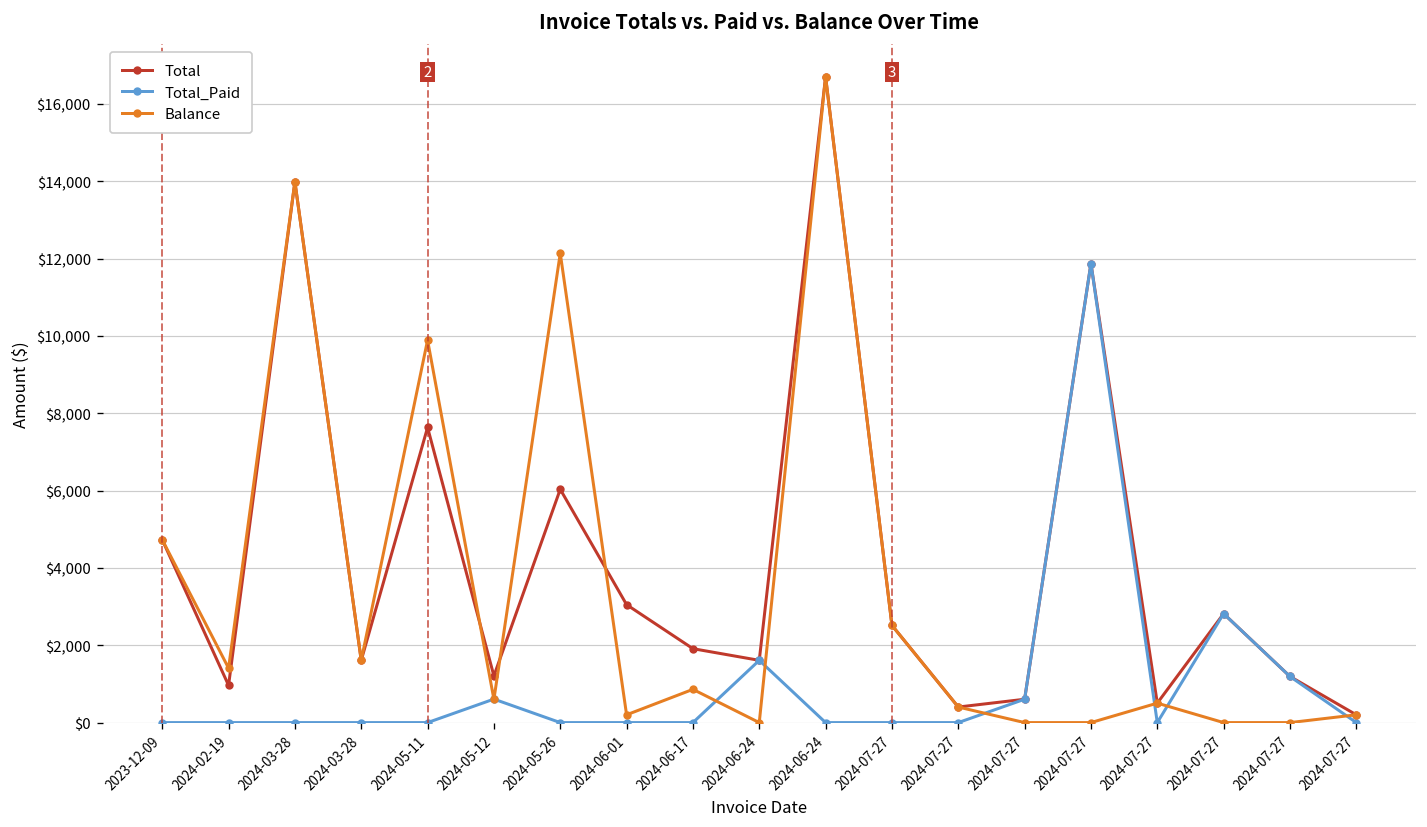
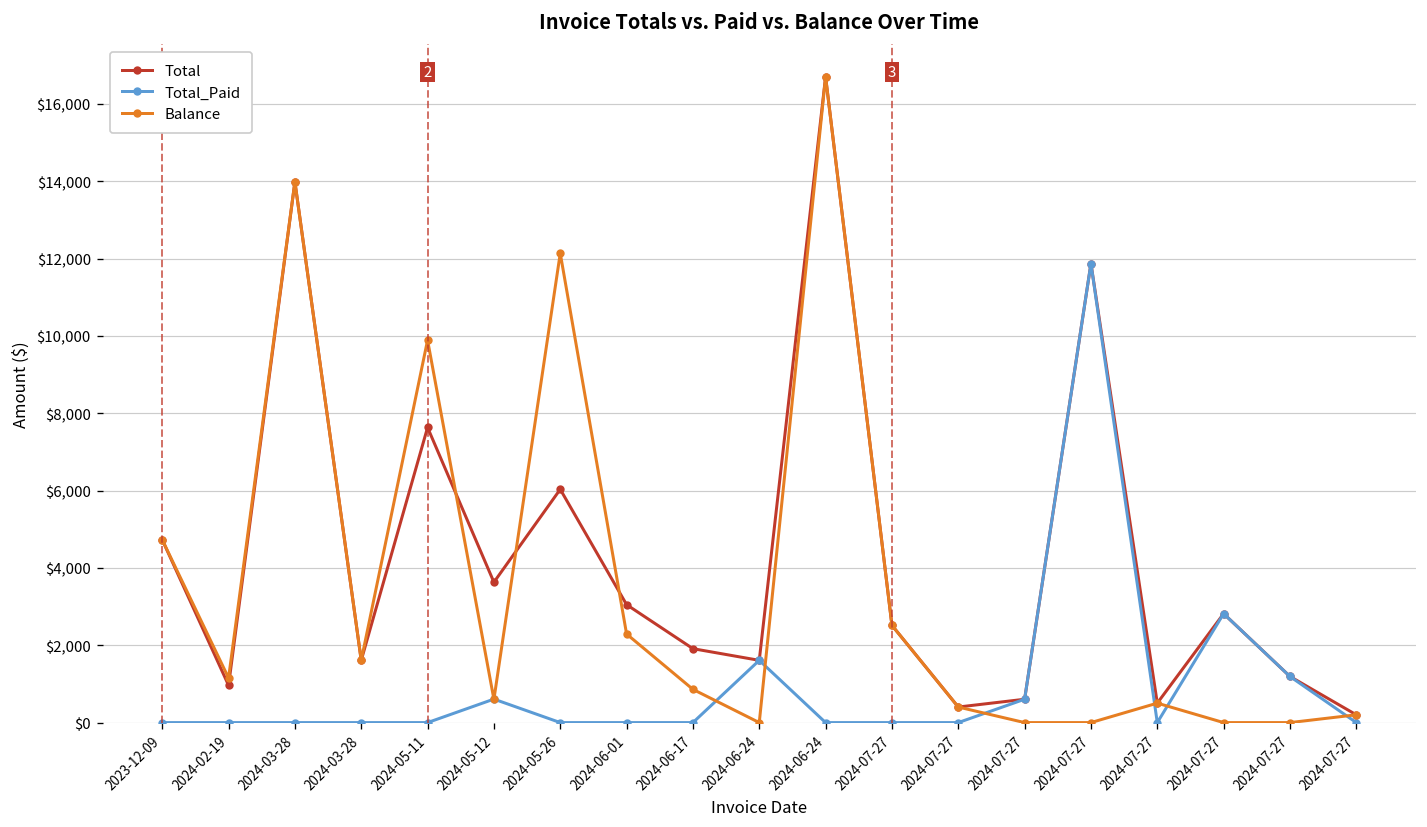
Balance, 2024-02-19: $1,400 -> $1,200
Total, 2024-05-12: $1,200 -> $3,600
Balance, 2024-06-01: $200 -> $2,300
